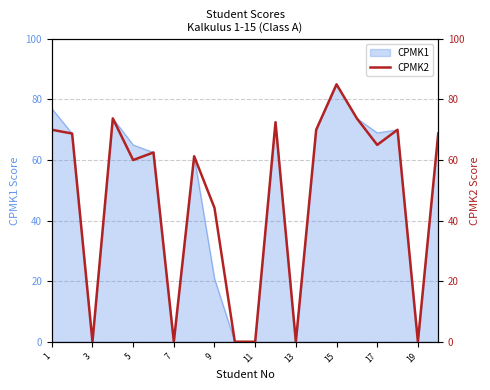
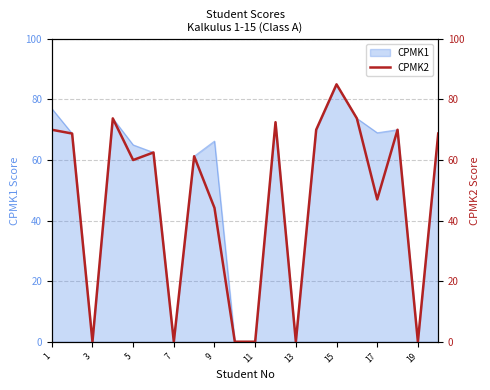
CPMK1, 9: 21 -> 66
CPMK2, 17: 65 -> 47
